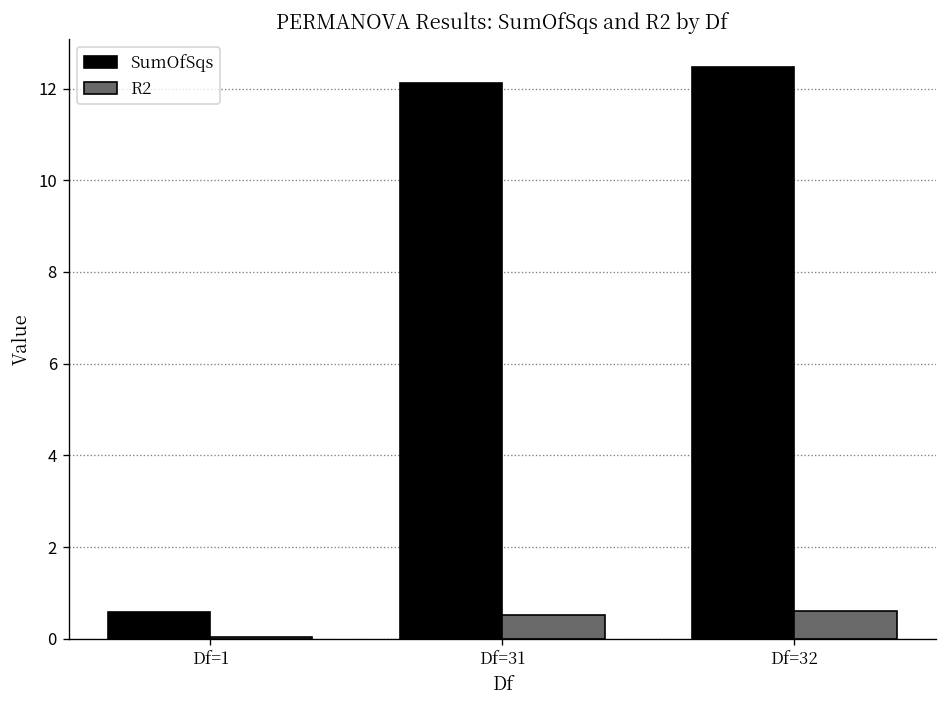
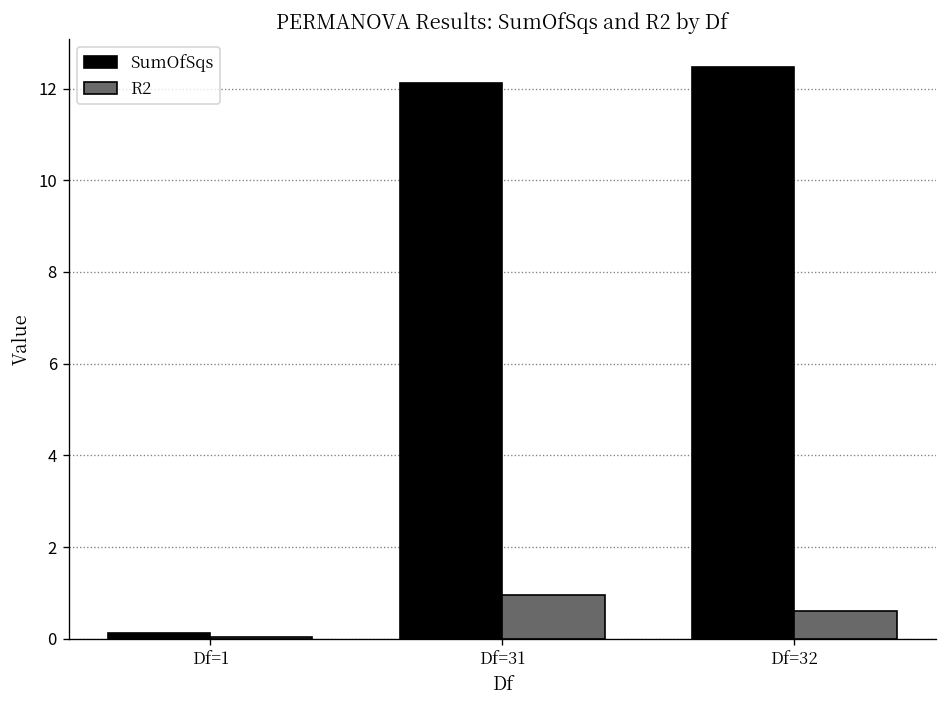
SumOfSqs, Df=1: 0.6 -> 0.1
R2, Df=31: 0.5 -> 1.0
